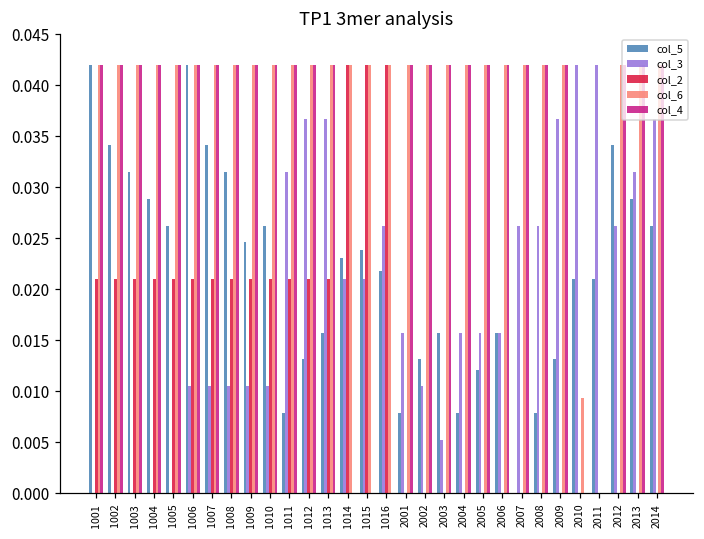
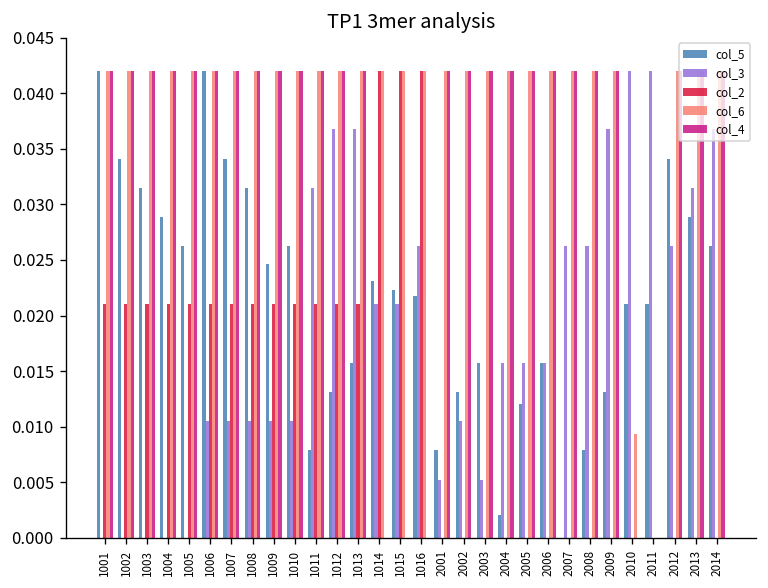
col_5, 1015: 0.024 -> 0.022
col_3, 2001: 0.016 -> 0.005
col_5, 2004: 0.008 -> 0.002
